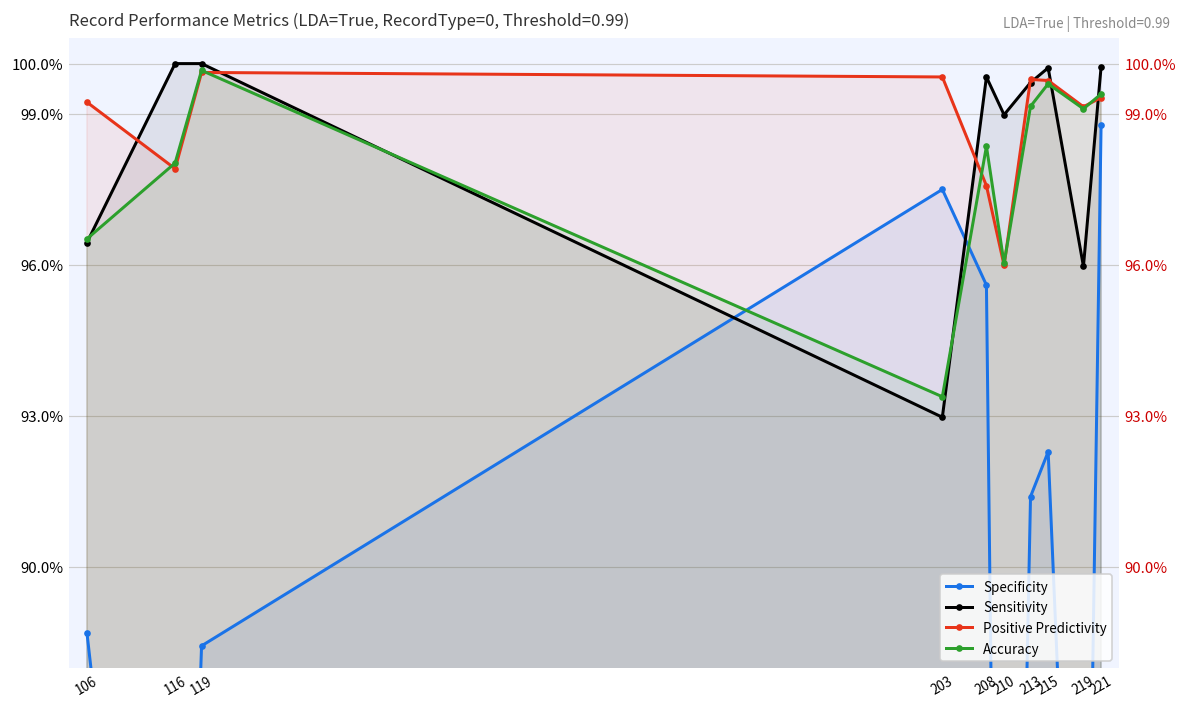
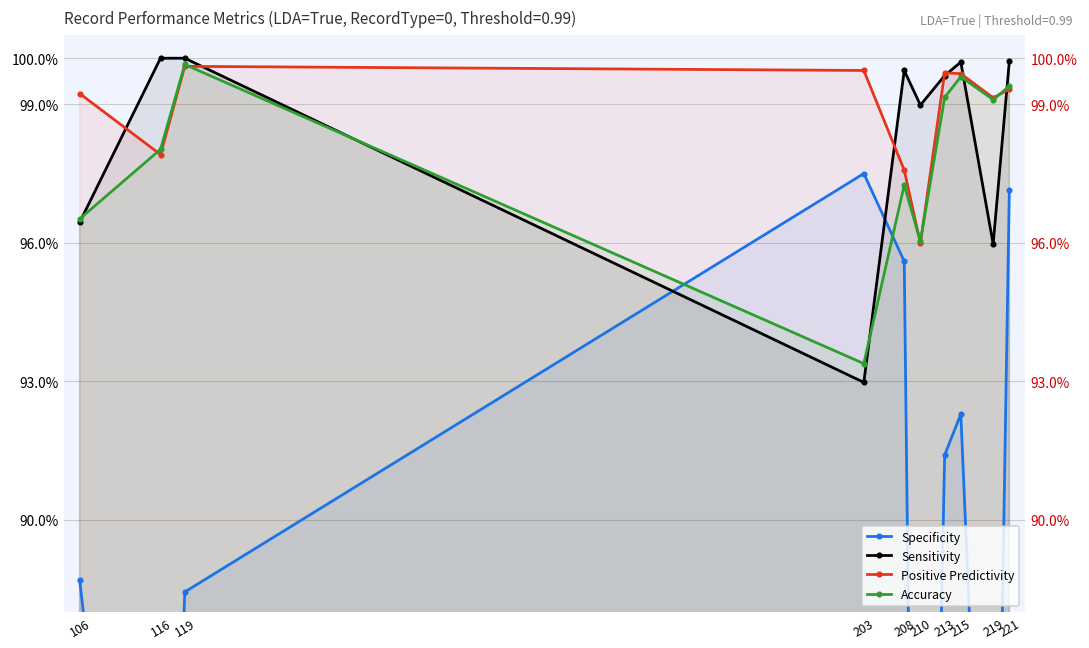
Accuracy, 208: 98.4% -> 97.3%
Specificity, 221: 98.8% -> 97.1%
